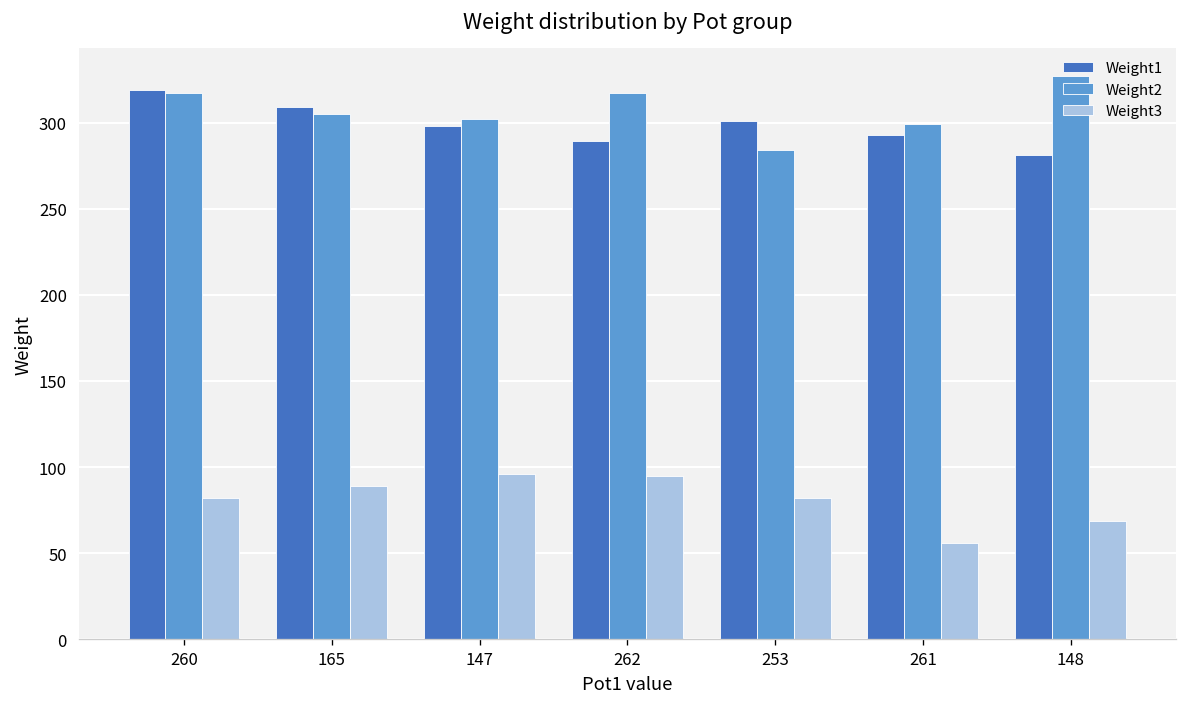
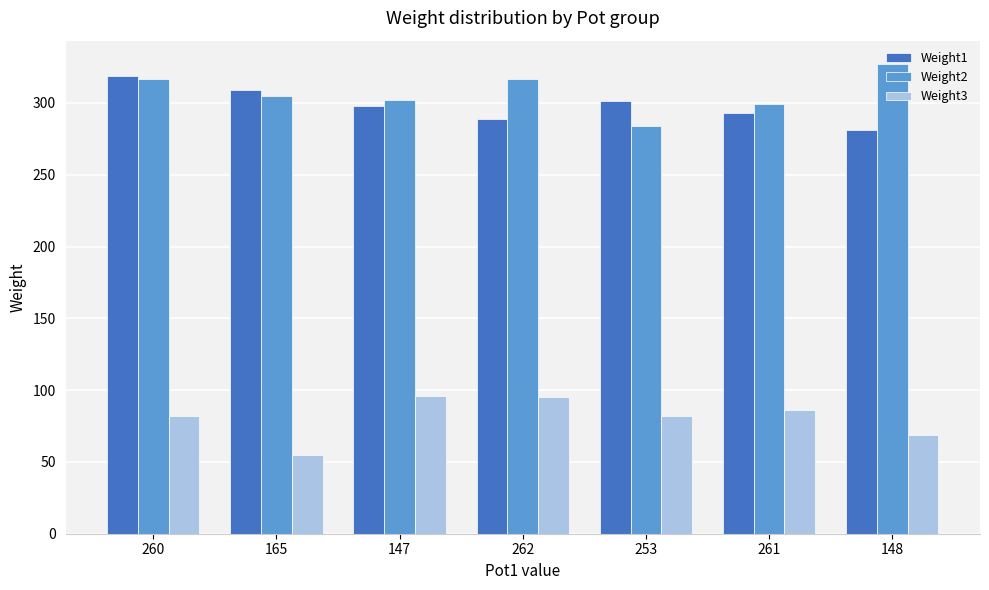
Weight3, 165: 89 -> 55
Weight3, 261: 56 -> 86
